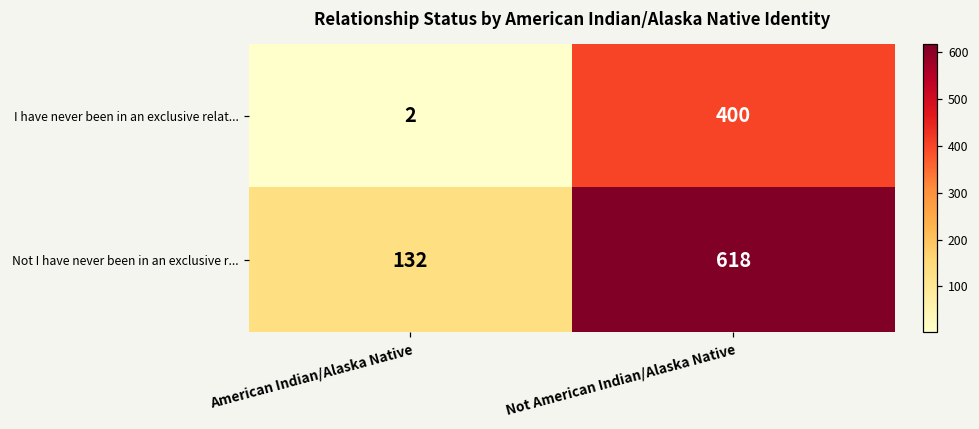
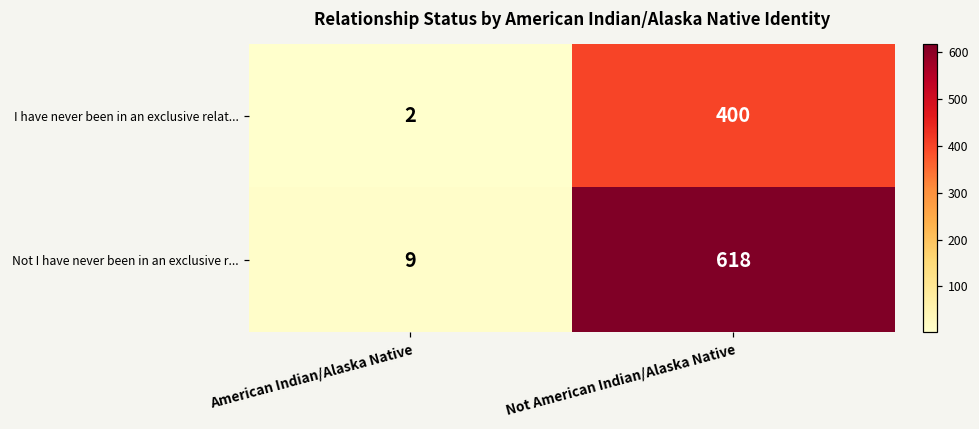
Not I have never been in an exclusive r..., American Indian/Alaska Native: 132 -> 9
